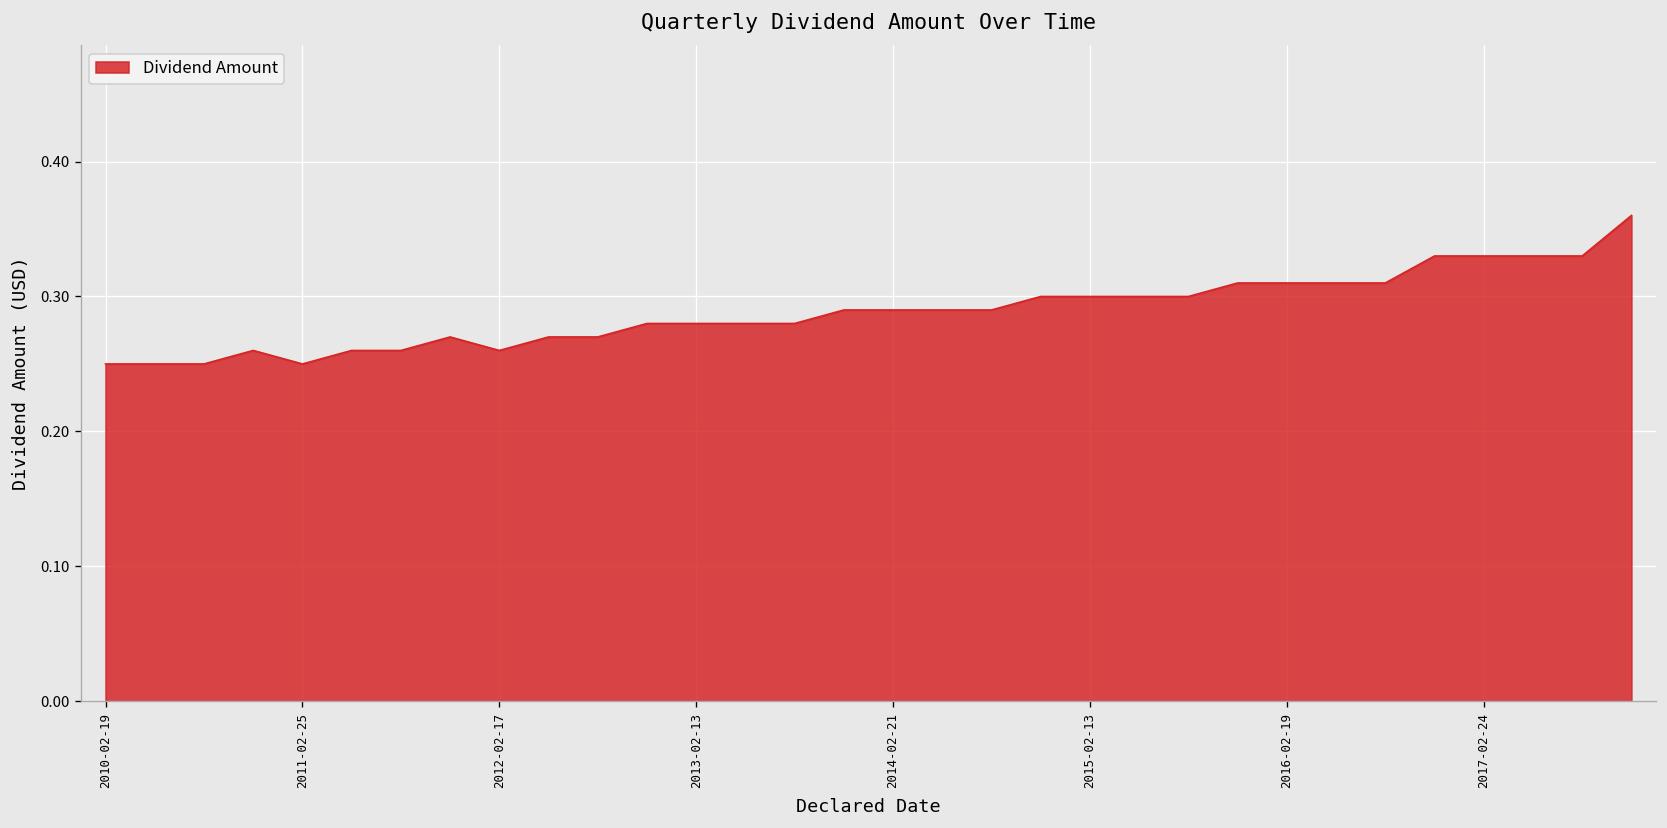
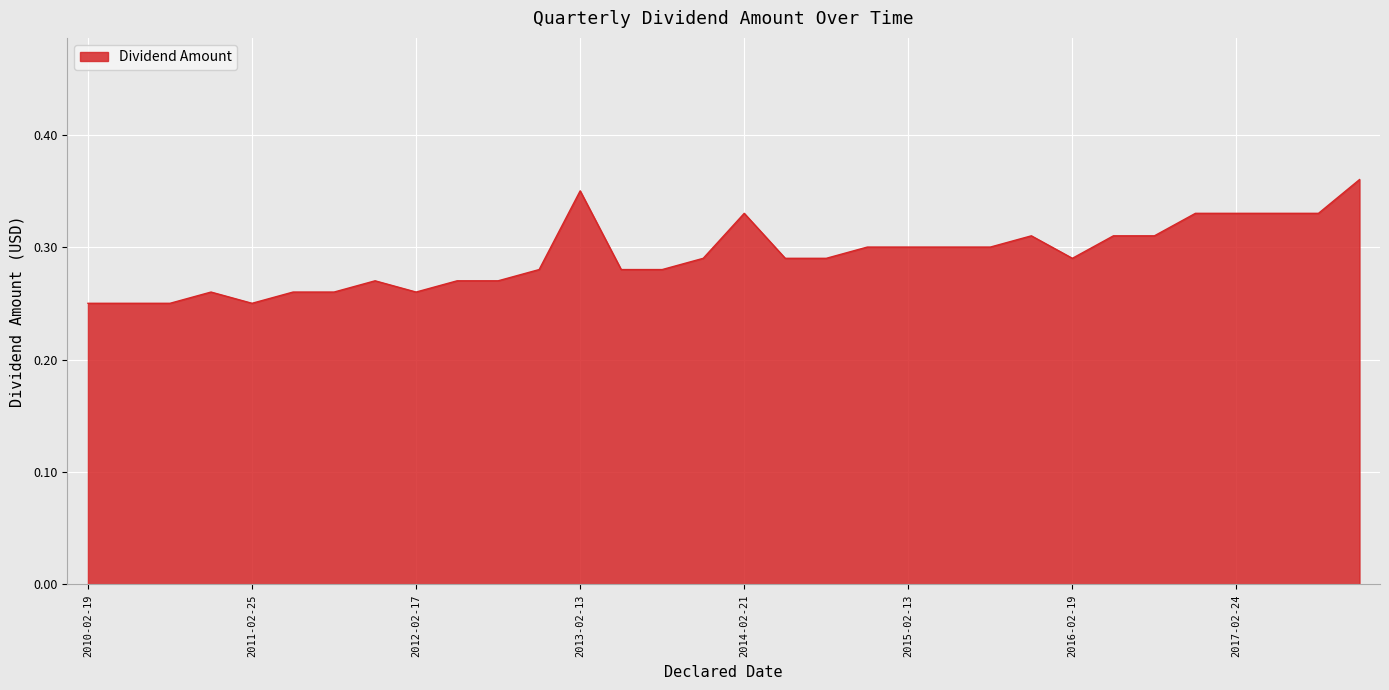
2013-02-13: 0.28 -> 0.35
2014-02-21: 0.29 -> 0.33
2016-02-19: 0.31 -> 0.29
